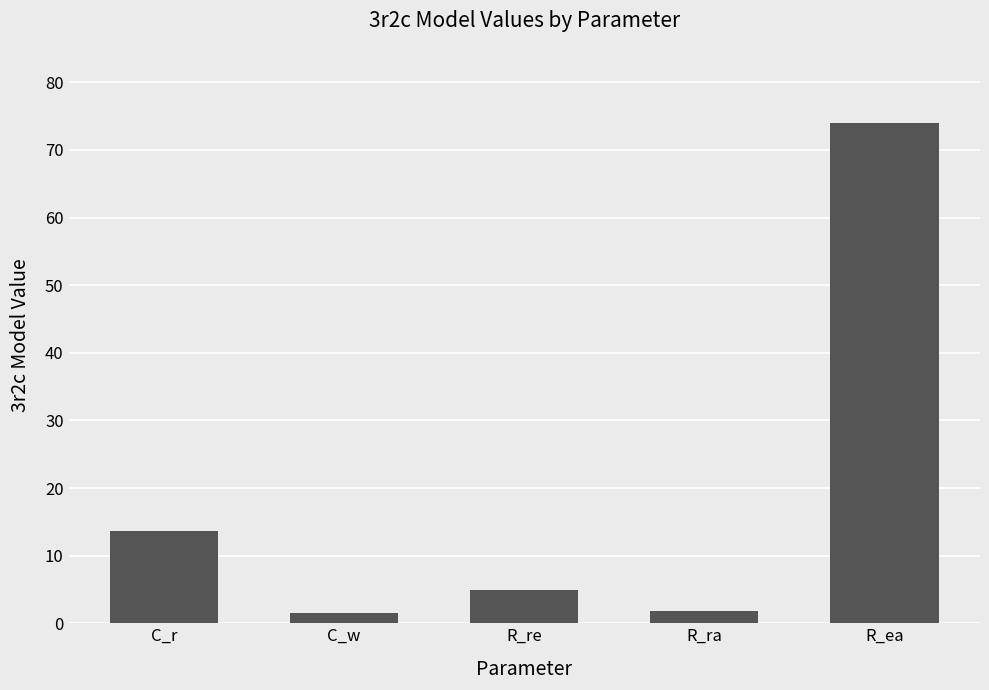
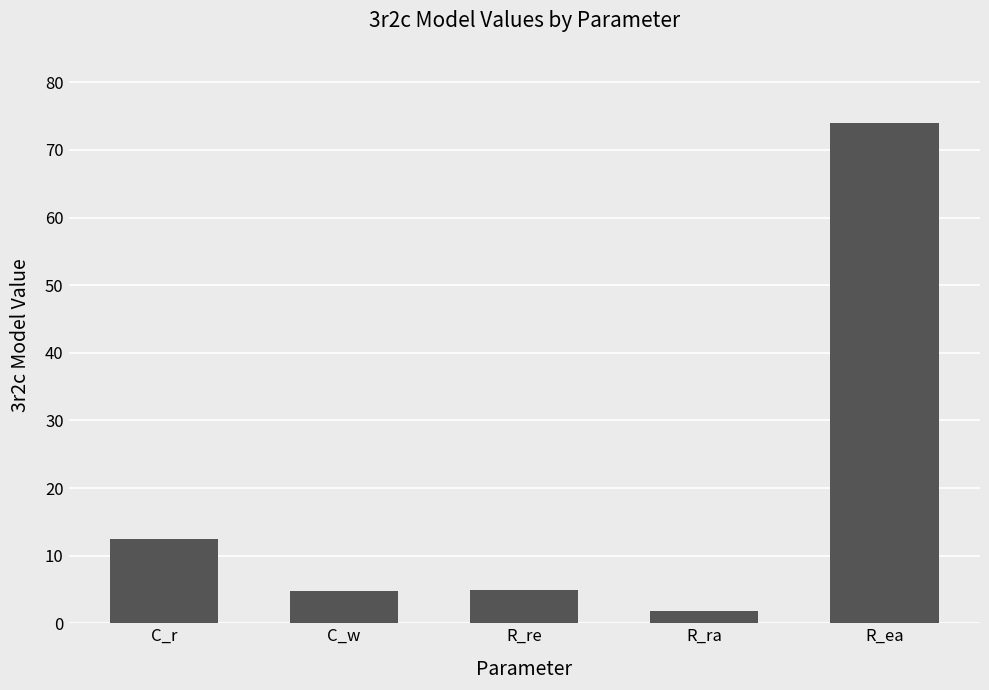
C_r: 14 -> 12
C_w: 2 -> 5
